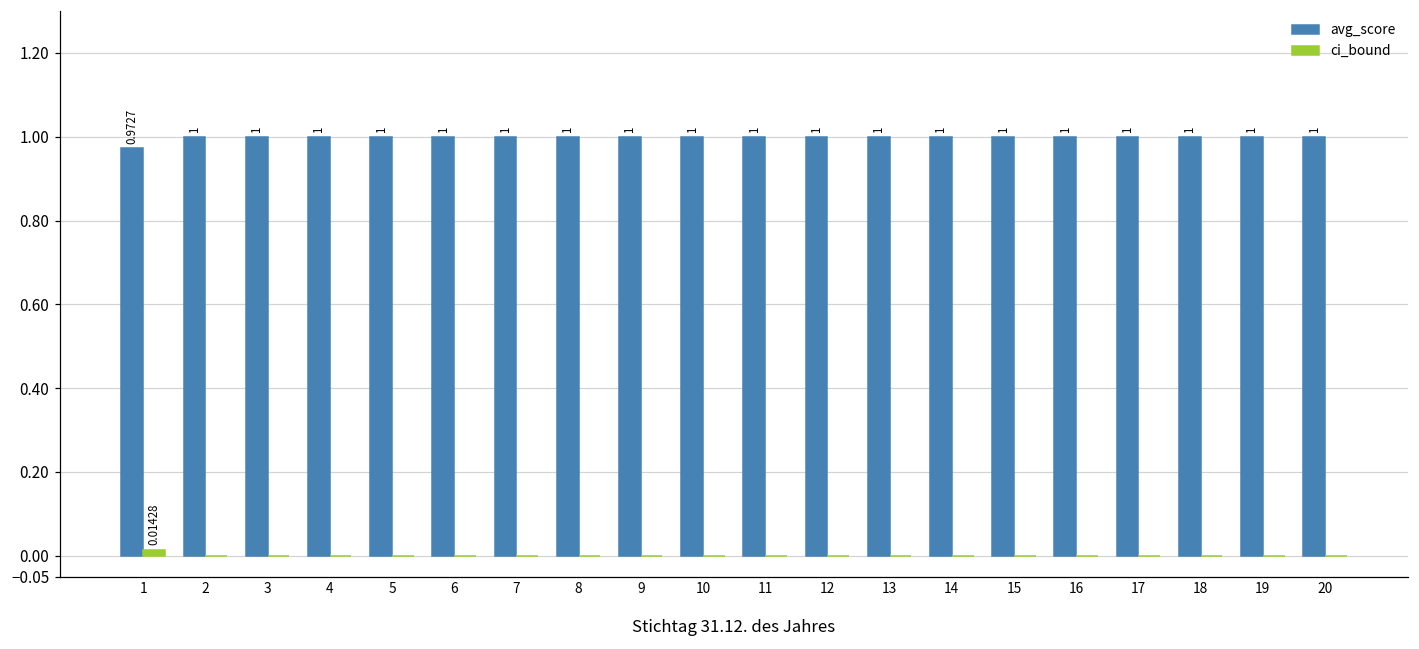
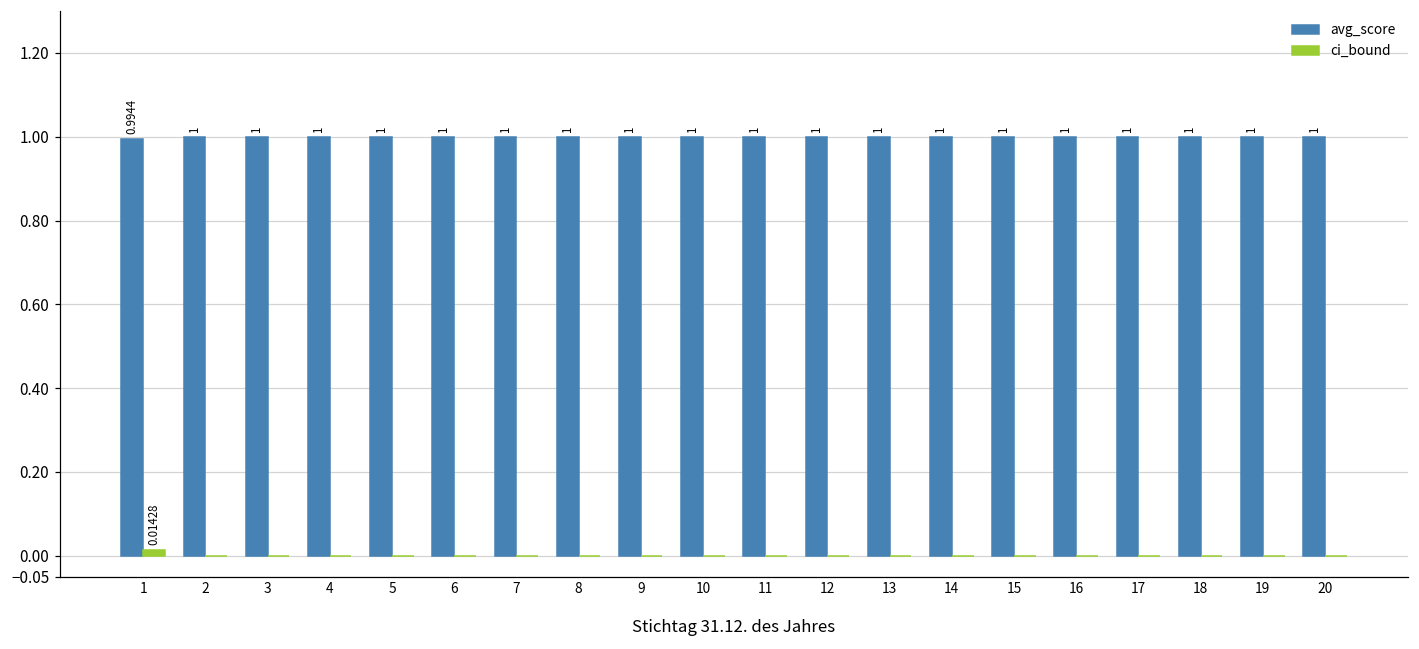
avg_score, 1: 0.9727 -> 0.9944
